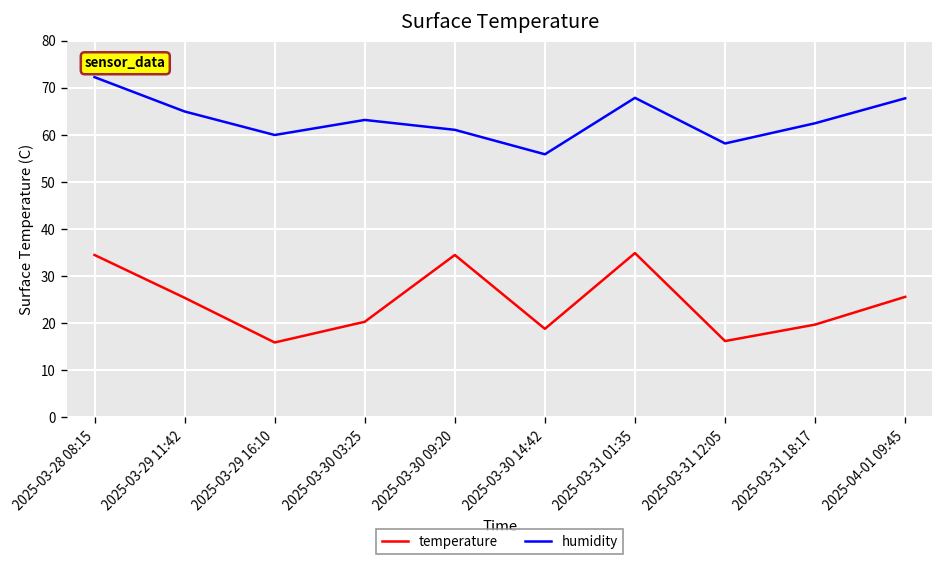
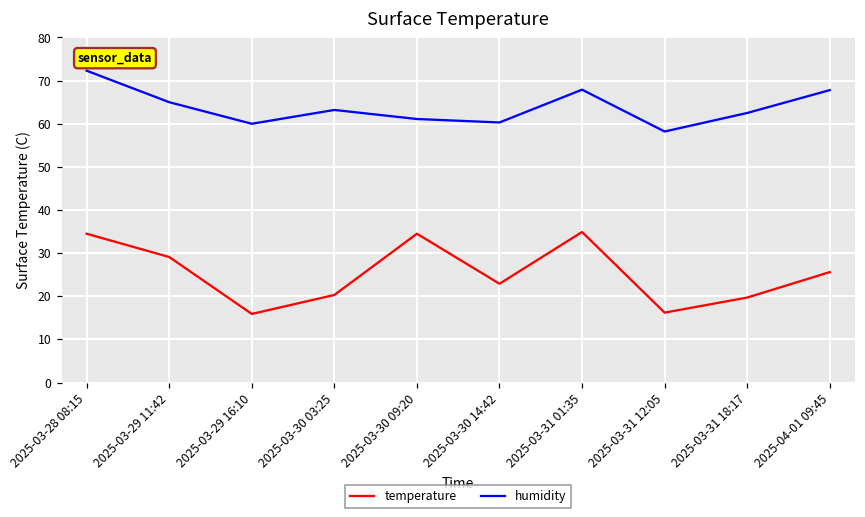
temperature, 2025-03-29 11:42: 25 -> 29
temperature, 2025-03-30 14:42: 19 -> 23
humidity, 2025-03-30 14:42: 56 -> 60
